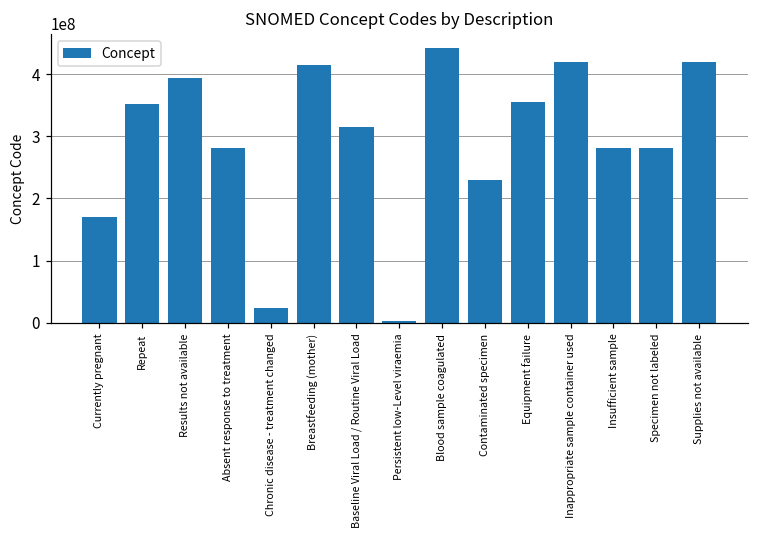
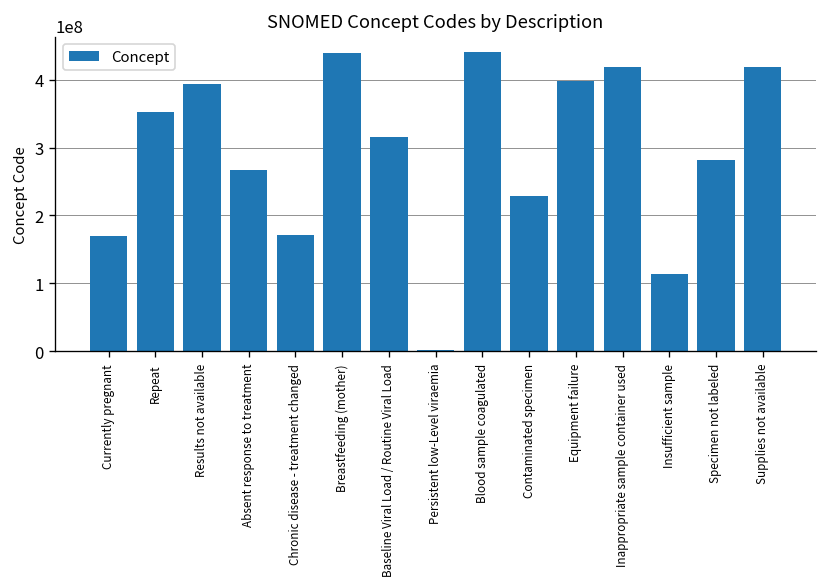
Absent response to treatment: 280000000 -> 270000000
Chronic disease - treatment changed: 20000000 -> 170000000
Breastfeeding (mother): 410000000 -> 440000000
Equipment failure: 360000000 -> 400000000
Insufficient sample: 280000000 -> 110000000
